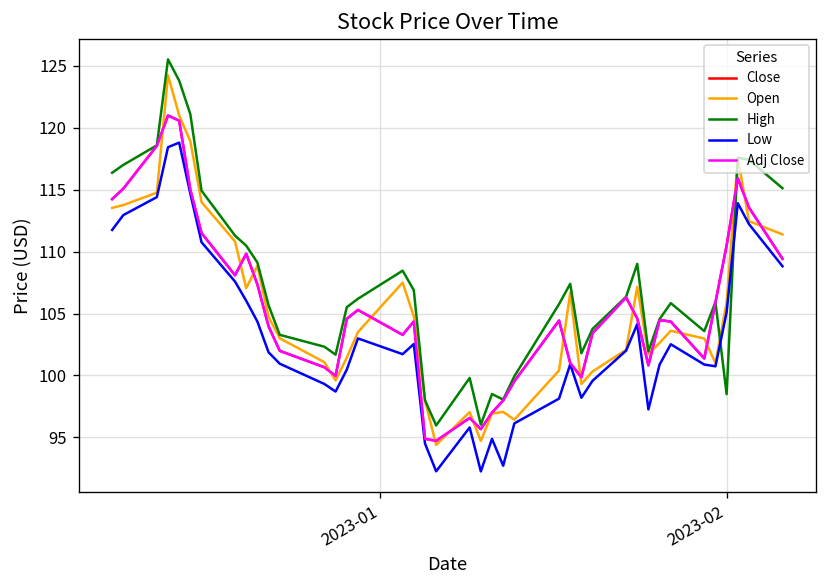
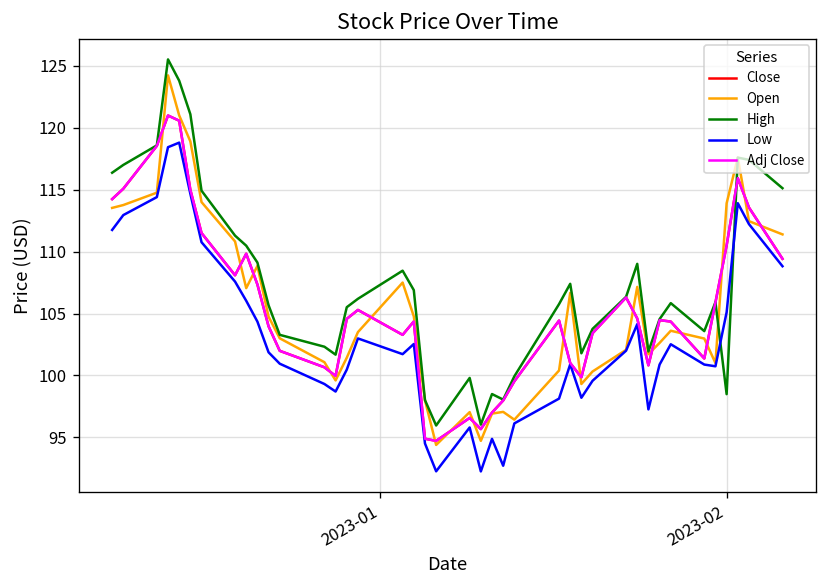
Open, 2023-02: 105.9 -> 113.9
